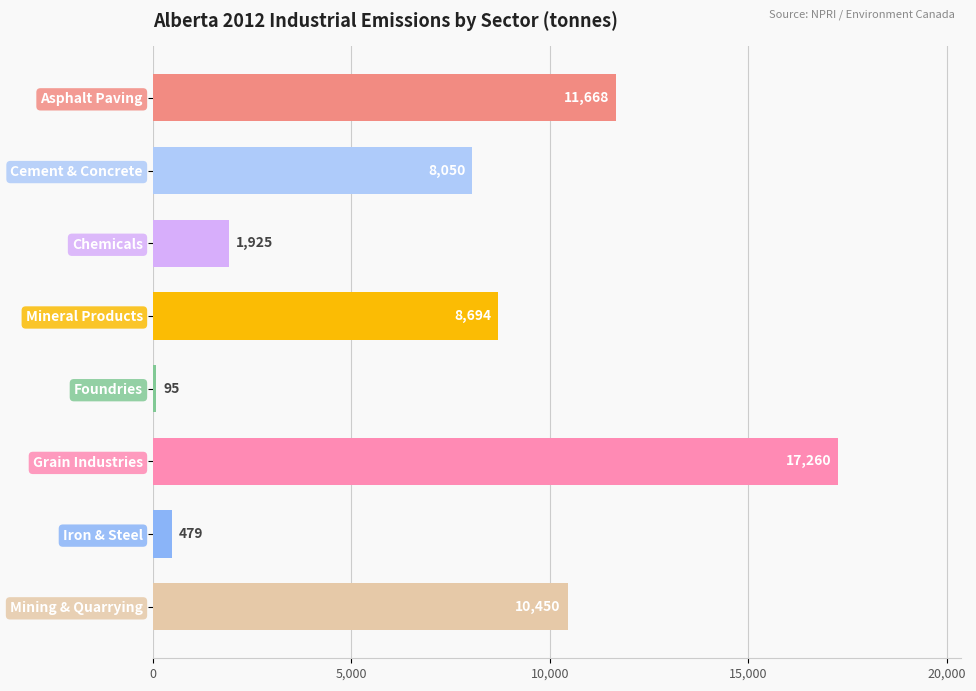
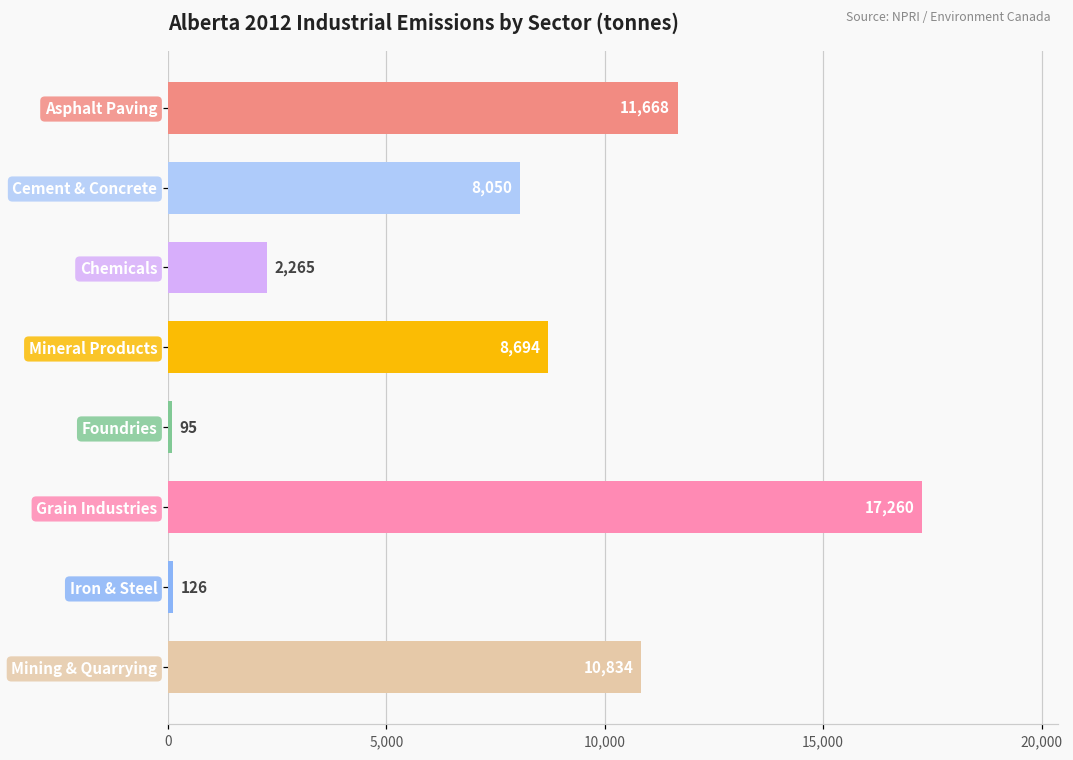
Chemicals: 1,925 -> 2,265
Iron & Steel: 479 -> 126
Mining & Quarrying: 10,450 -> 10,834
